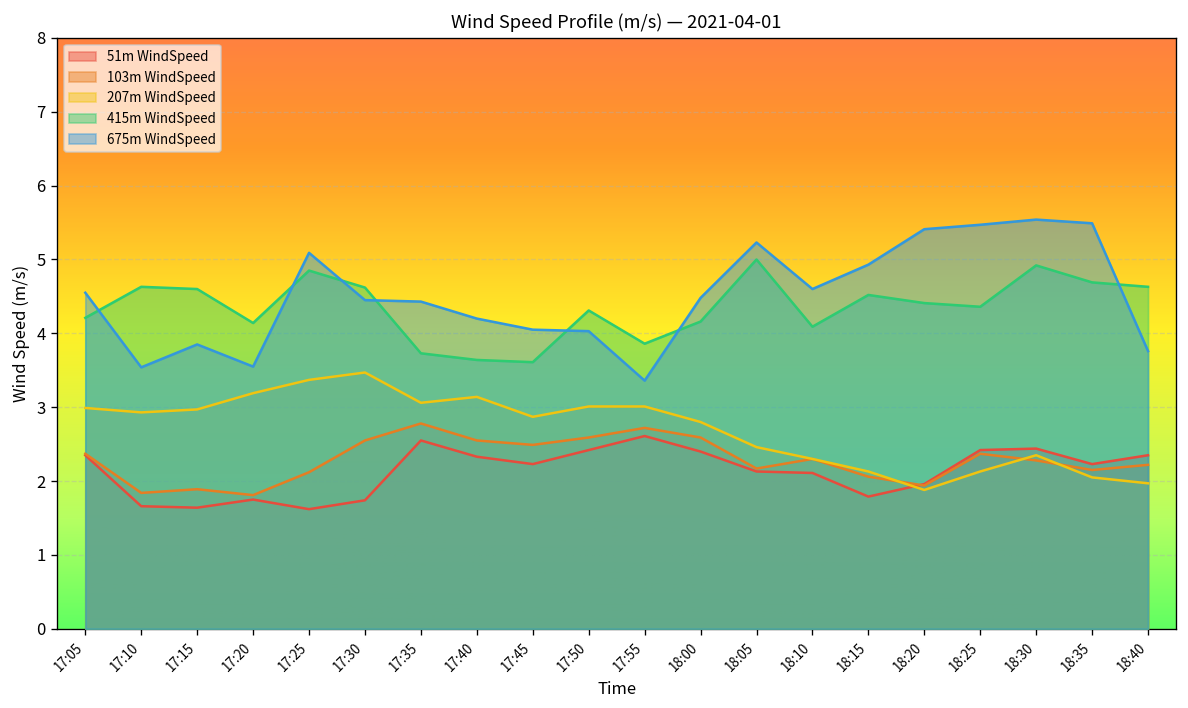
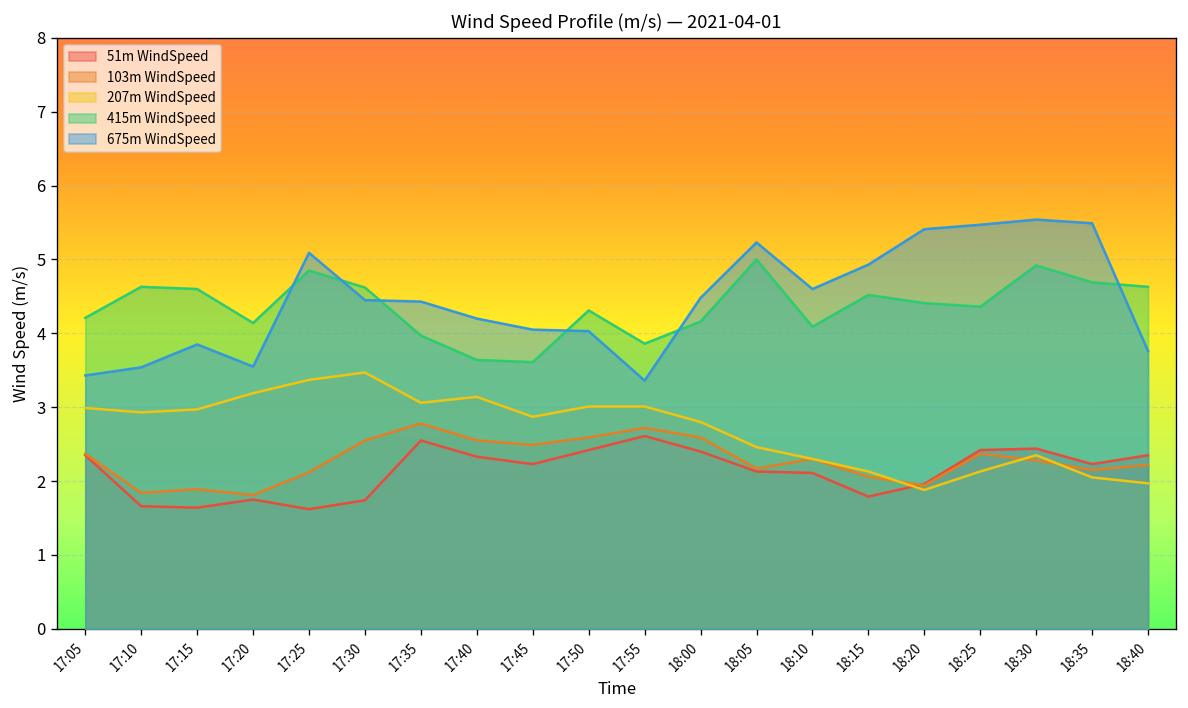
675m WindSpeed, 17:05: 4.6 -> 3.4
415m WindSpeed, 17:35: 3.7 -> 4.0
